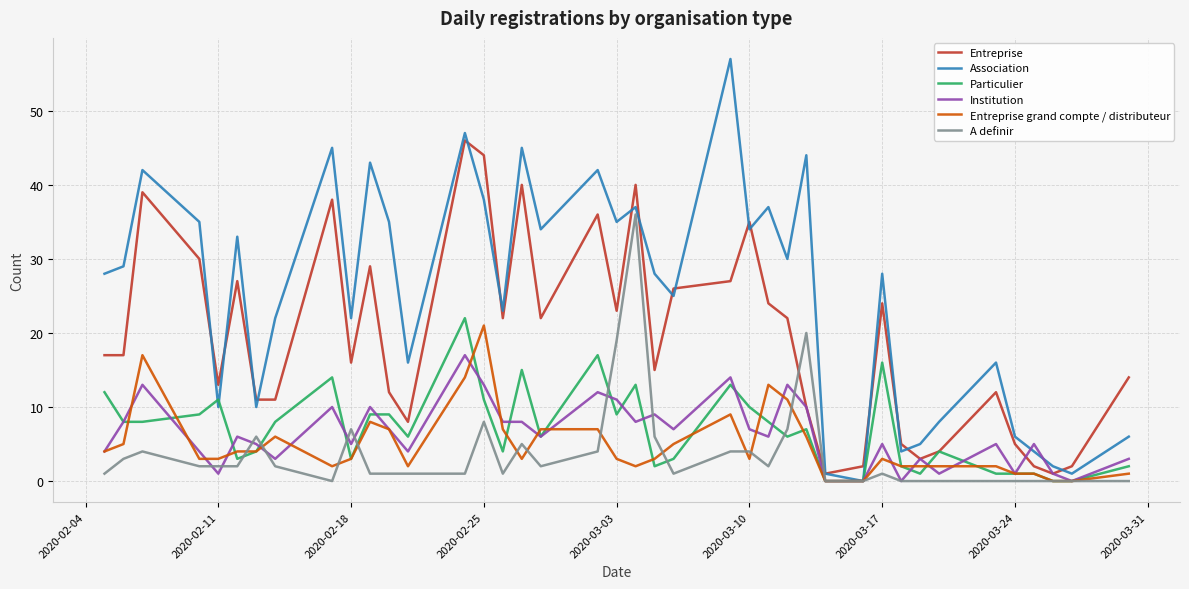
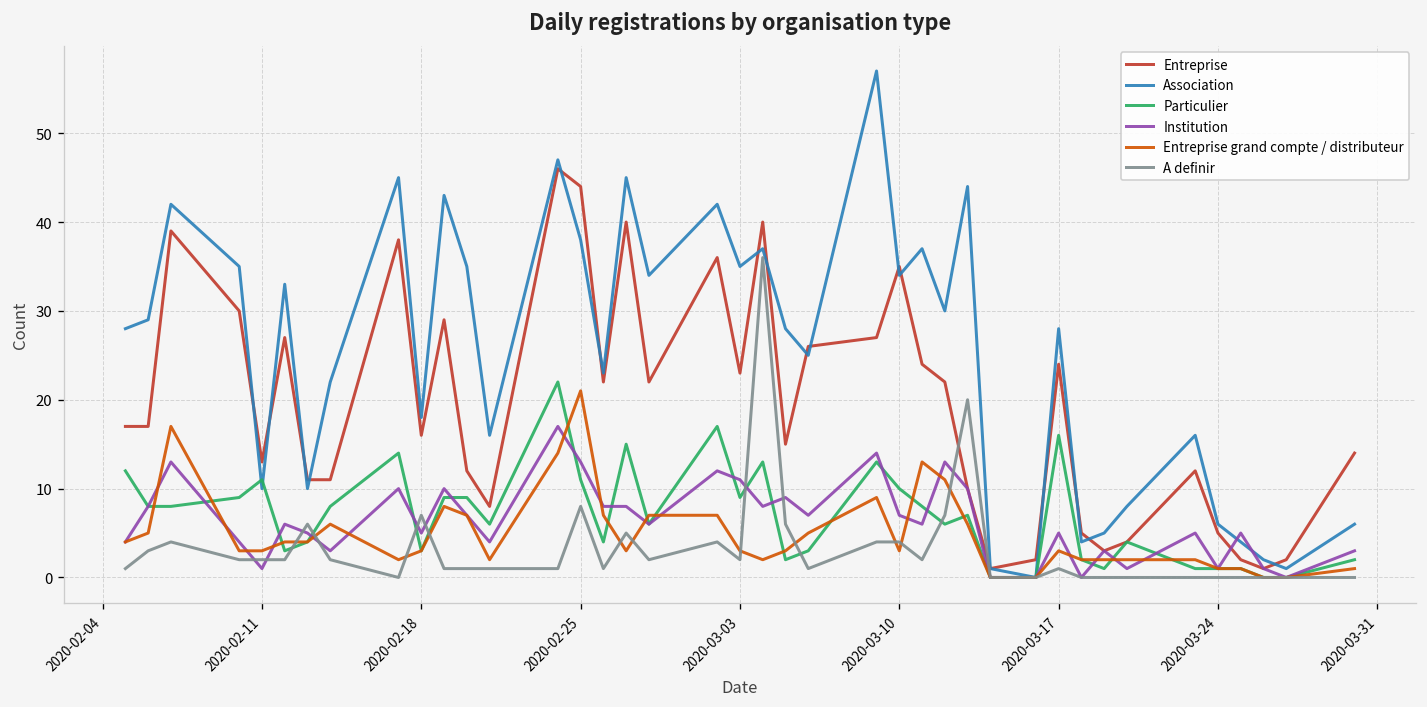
Association, 2020-02-18: 22 -> 18
A definir, 2020-03-03: 19 -> 2
